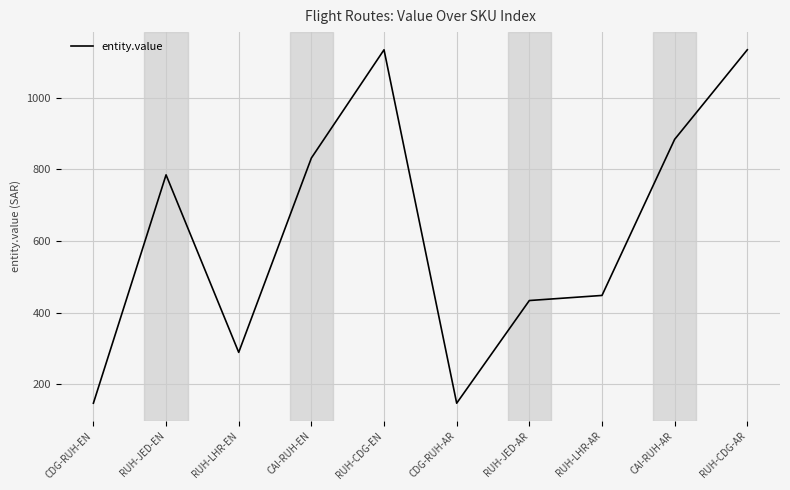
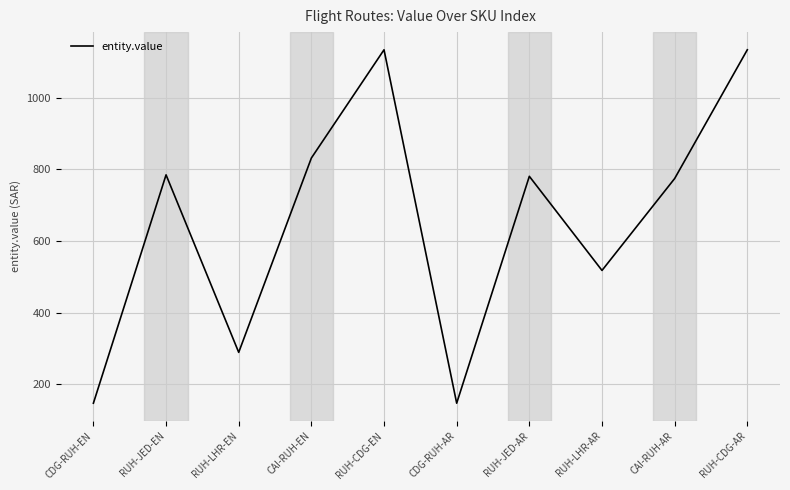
RUH-JED-AR: 430 -> 780
RUH-LHR-AR: 450 -> 520
CAI-RUH-AR: 880 -> 770
